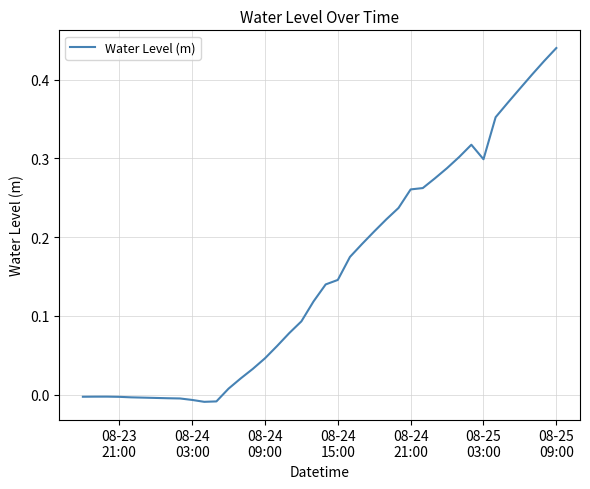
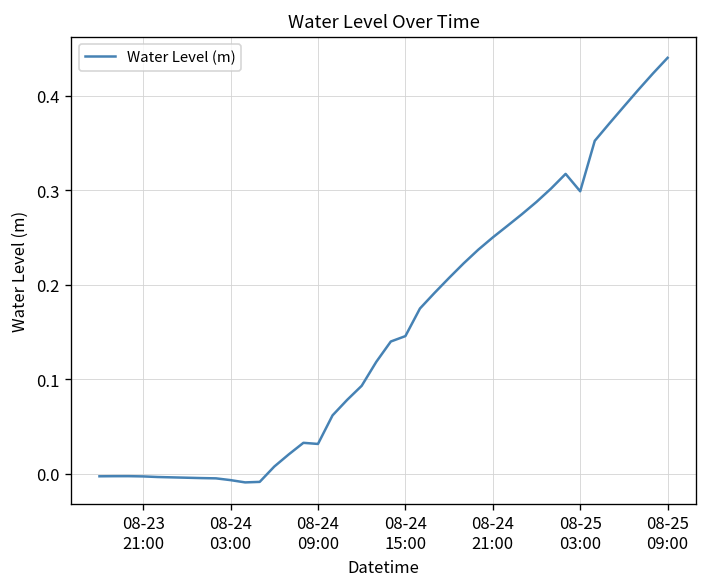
08-24 09:00: 0.05 -> 0.03
08-24 21:00: 0.26 -> 0.25
